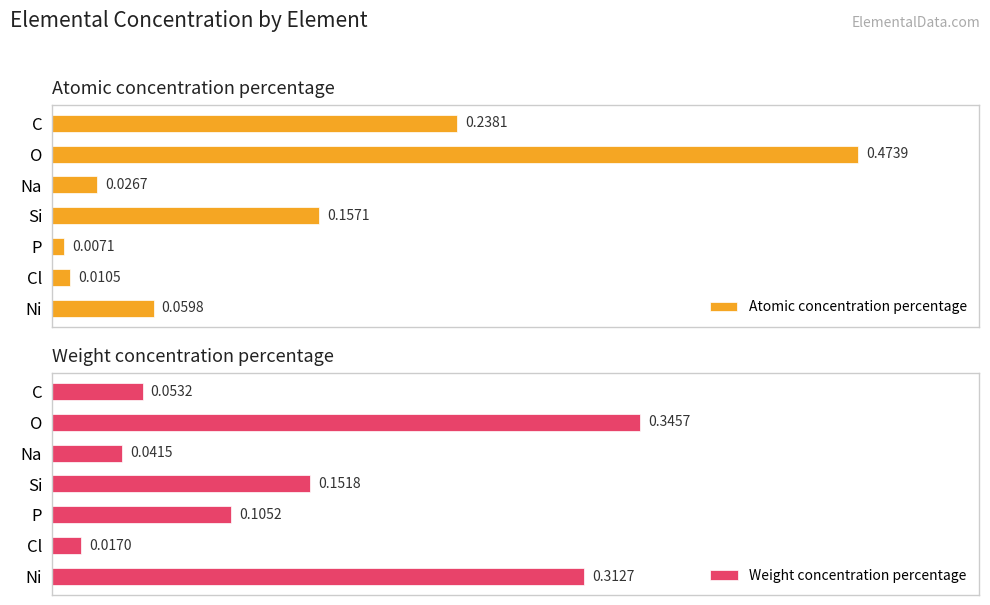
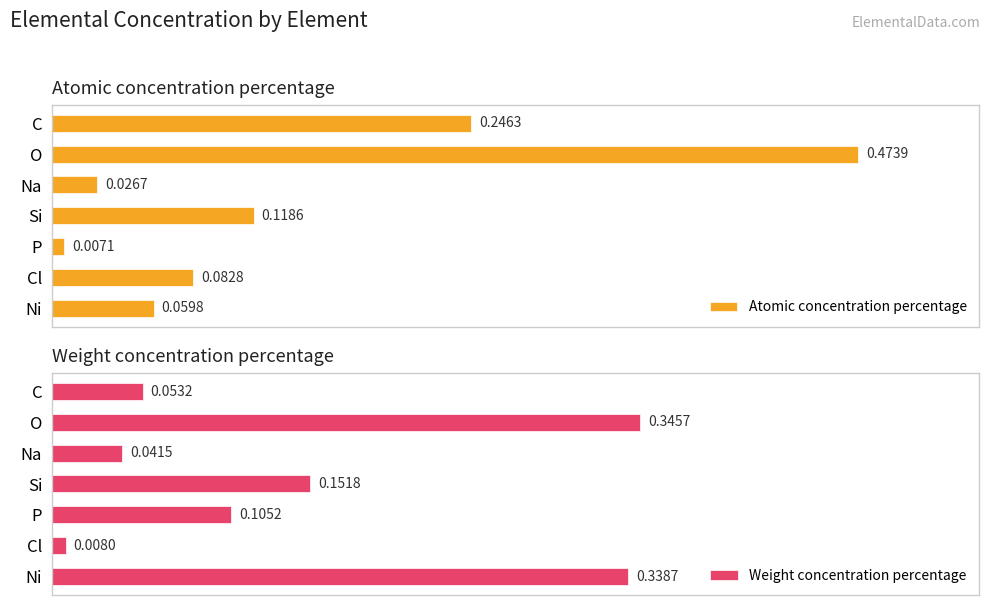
Atomic concentration percentage, C: 0.2381 -> 0.2463
Atomic concentration percentage, Si: 0.1571 -> 0.1186
Atomic concentration percentage, Cl: 0.0105 -> 0.0828
Weight concentration percentage, Cl: 0.0170 -> 0.0080
Weight concentration percentage, Ni: 0.3127 -> 0.3387
